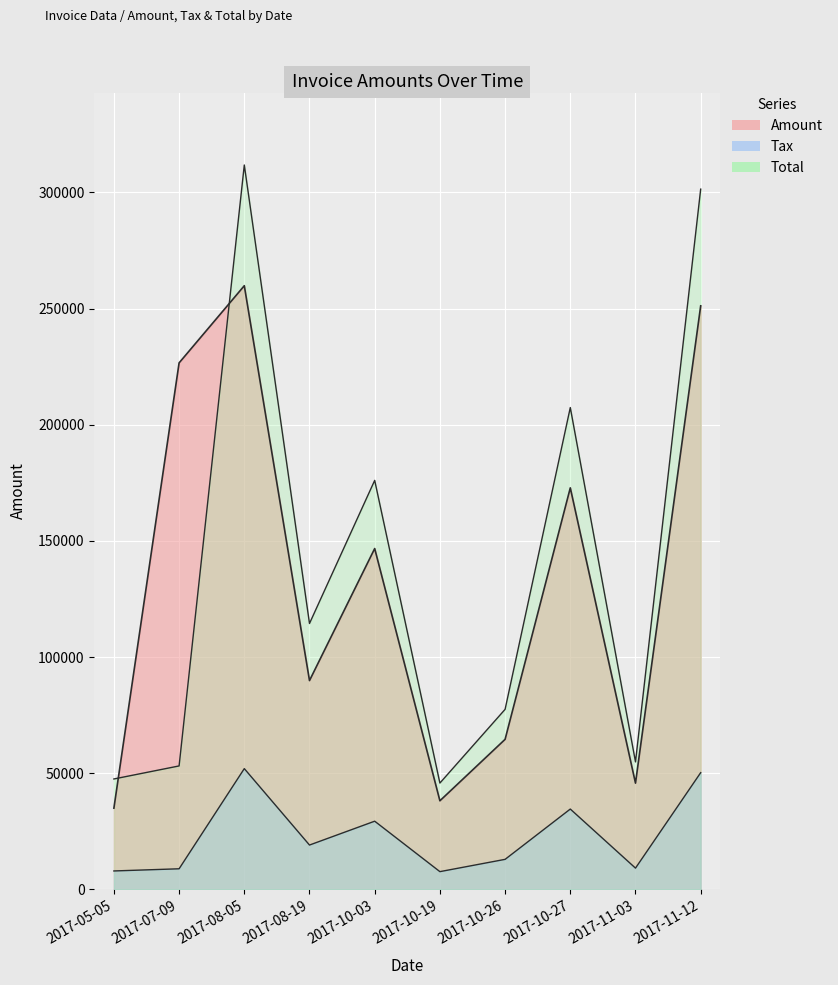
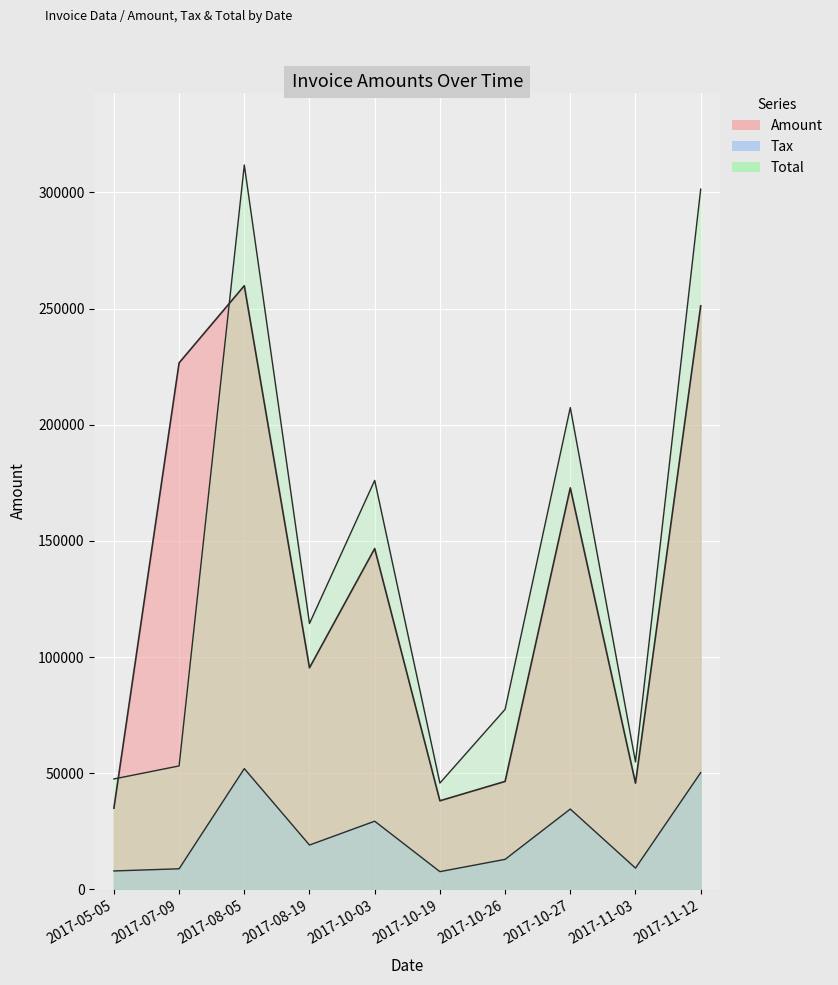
Amount, 2017-08-19: 90000 -> 95000
Amount, 2017-10-26: 65000 -> 46000
